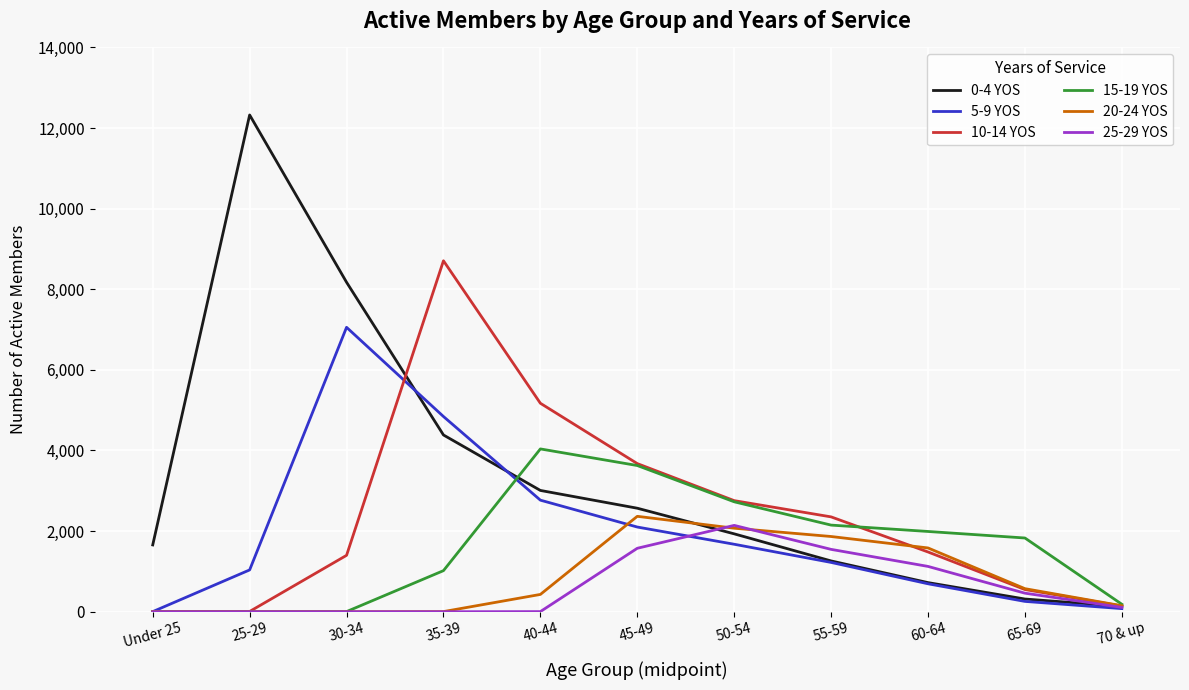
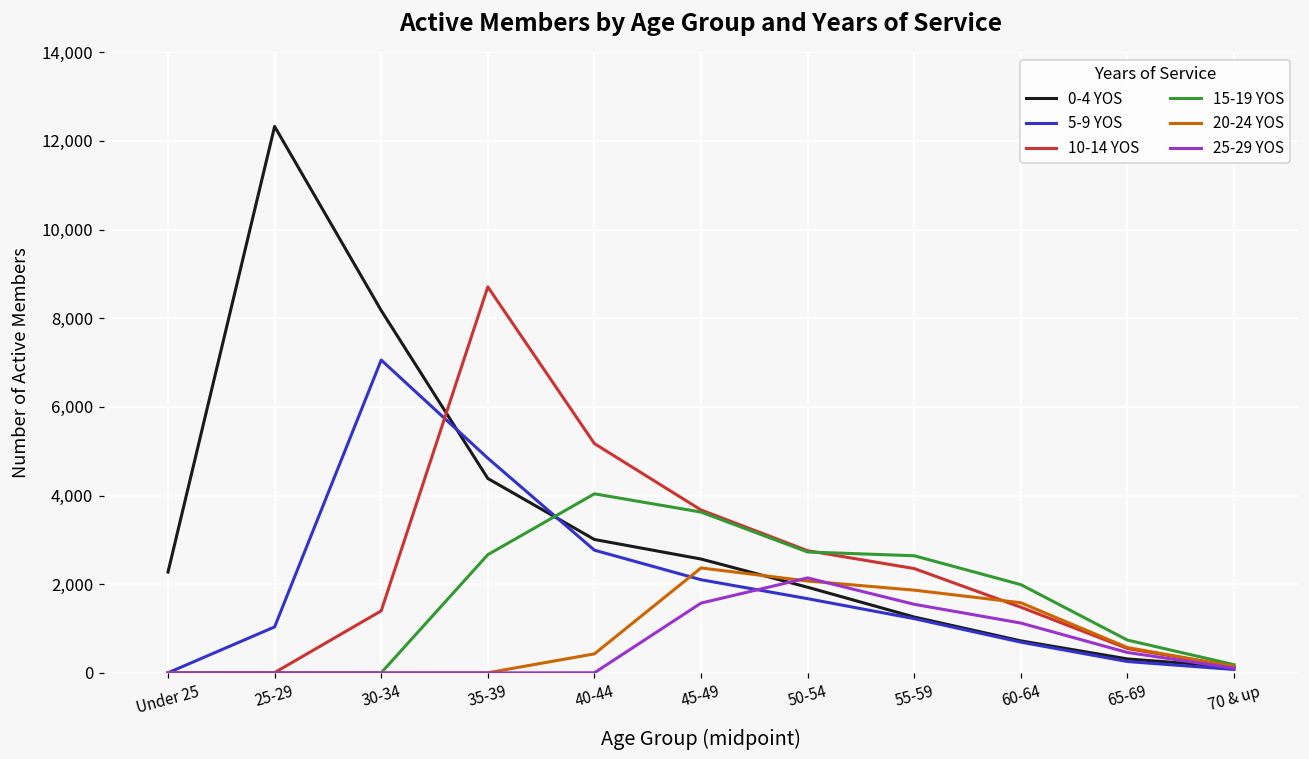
0-4 YOS, Under 25: 1,700 -> 2,300
15-19 YOS, 35-39: 1,000 -> 2,700
15-19 YOS, 55-59: 2,100 -> 2,600
15-19 YOS, 65-69: 1,800 -> 700
